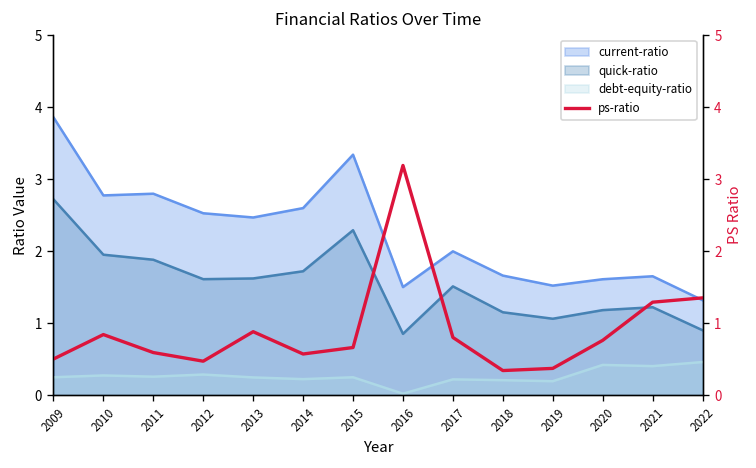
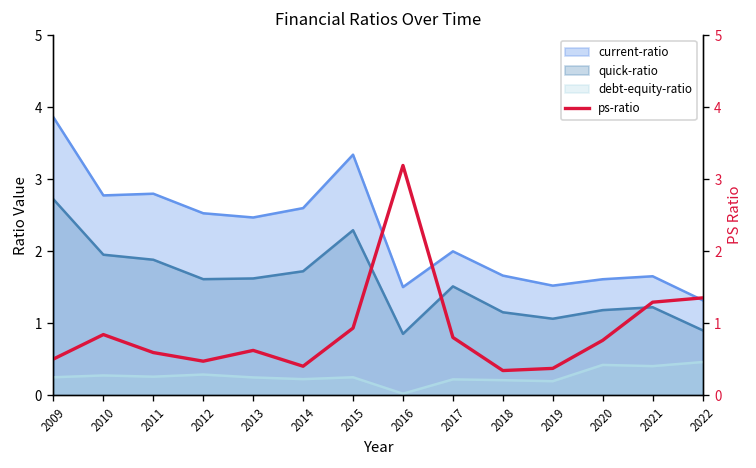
ps-ratio, 2013: 0.9 -> 0.6
ps-ratio, 2014: 0.6 -> 0.4
ps-ratio, 2015: 0.7 -> 0.9
